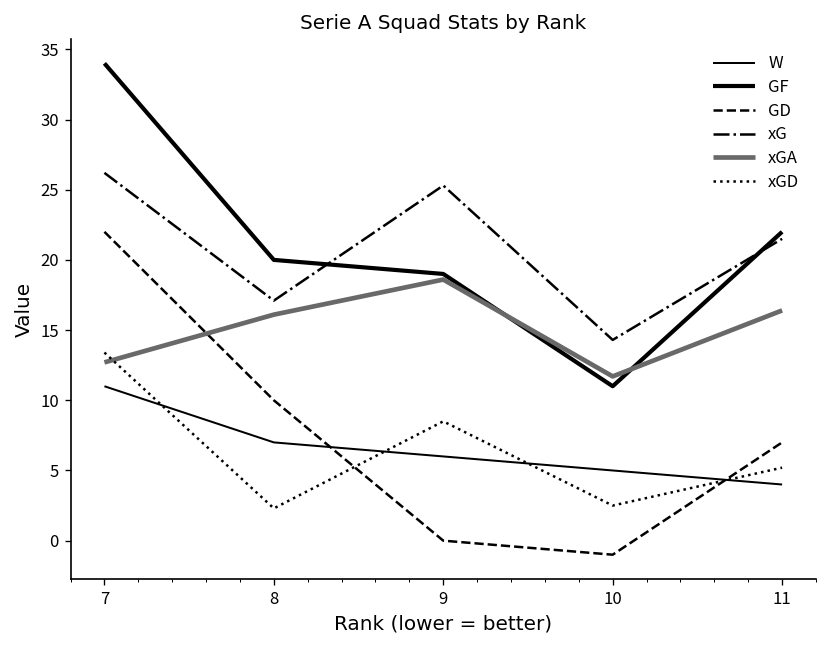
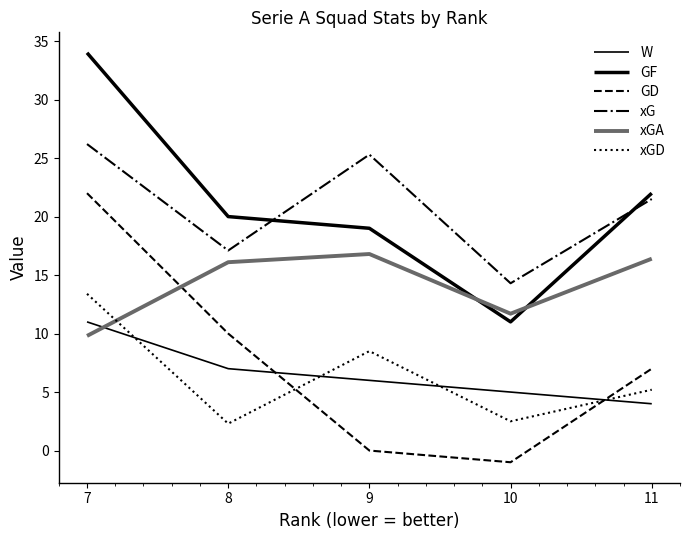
xGA, 7: 12.7 -> 9.8
xGA, 9: 18.6 -> 16.8
